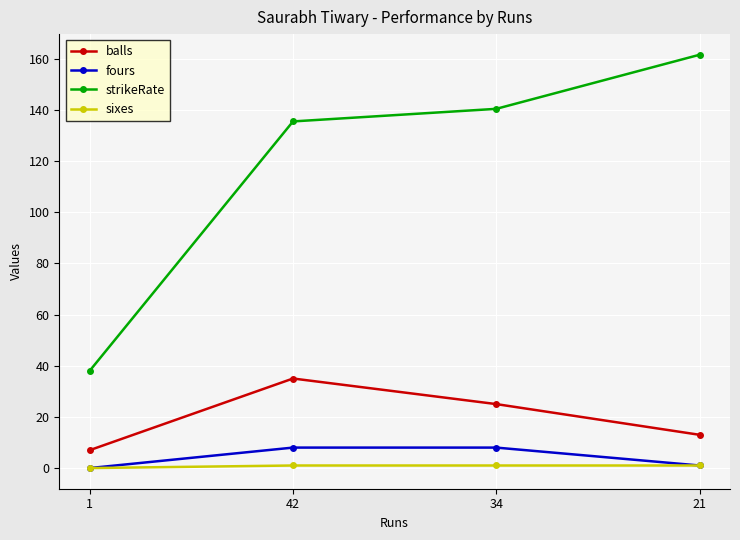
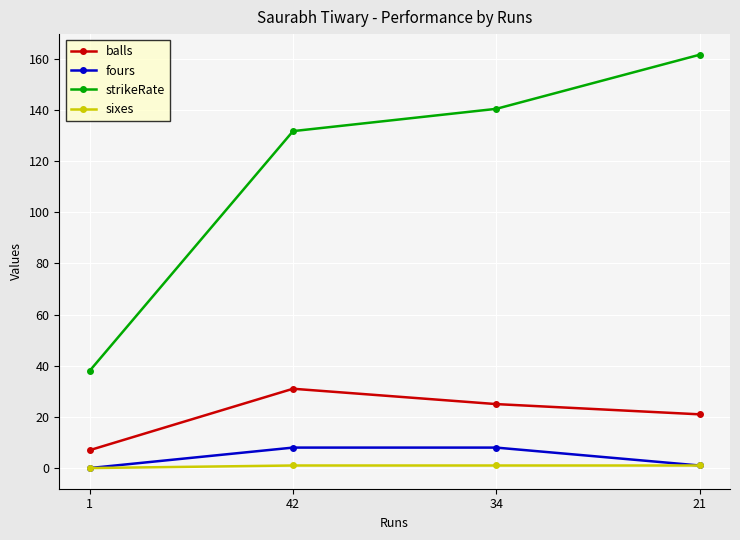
balls, 42: 35 -> 31
strikeRate, 42: 135 -> 132
balls, 21: 13 -> 21
